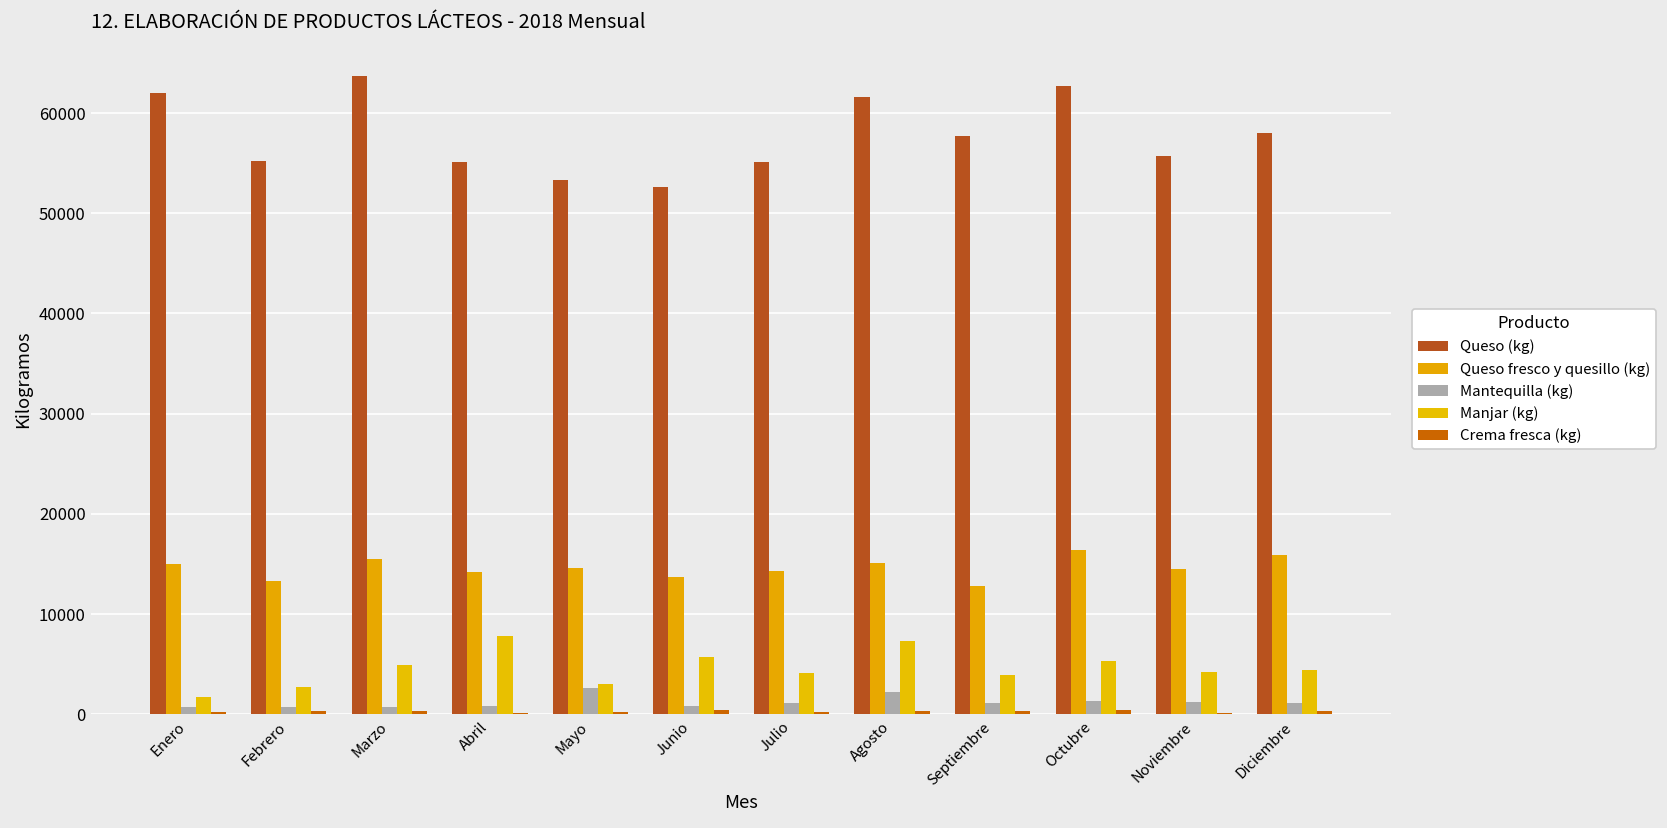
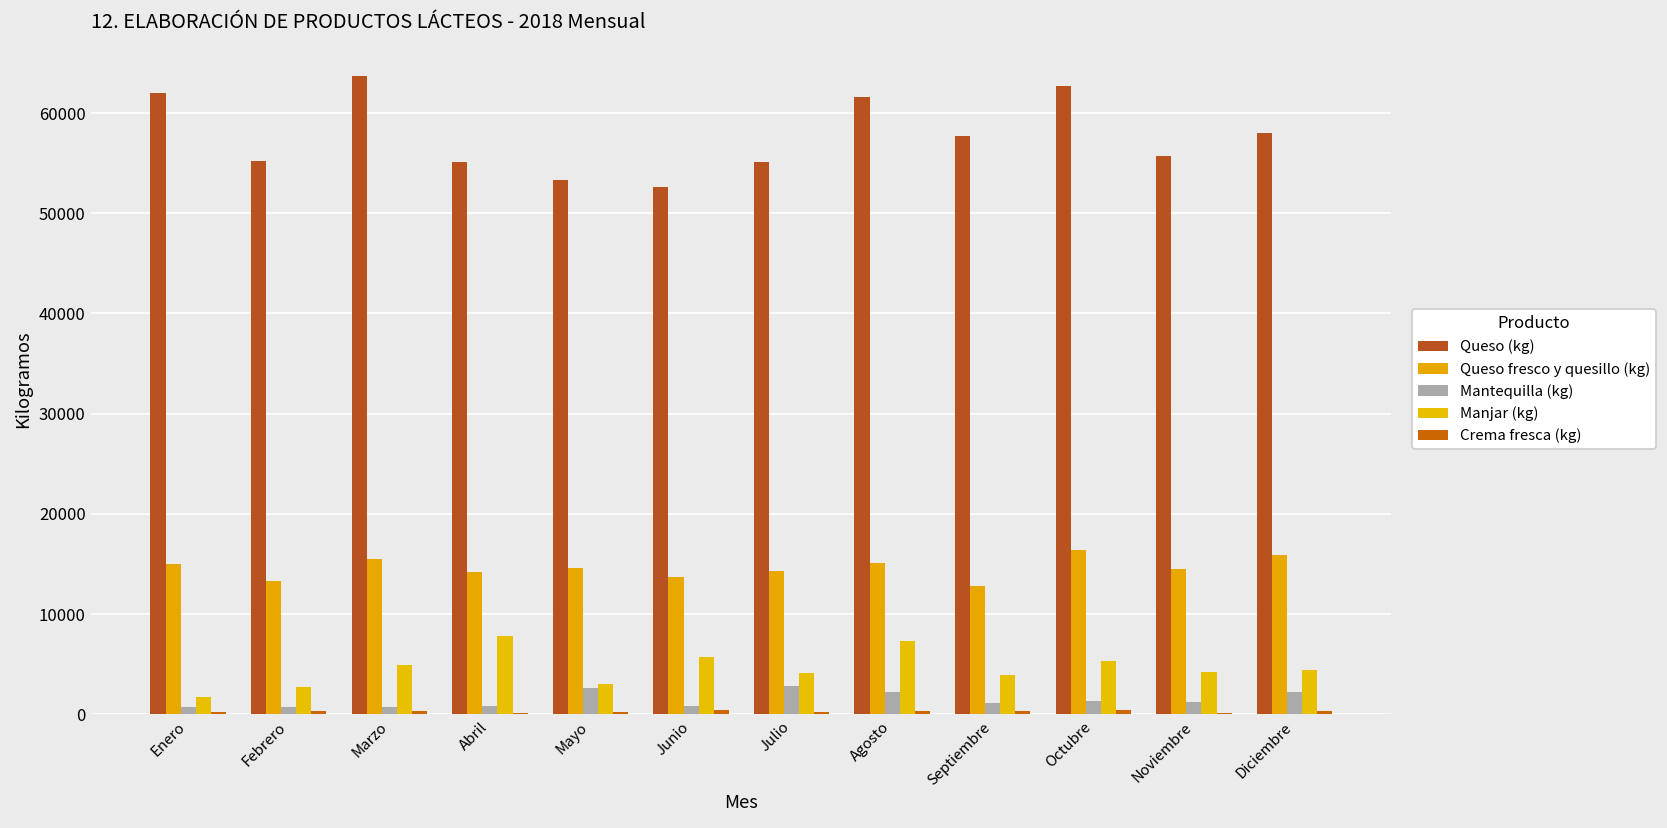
Mantequilla (kg), Julio: 1000 -> 3000
Mantequilla (kg), Diciembre: 1000 -> 2000
